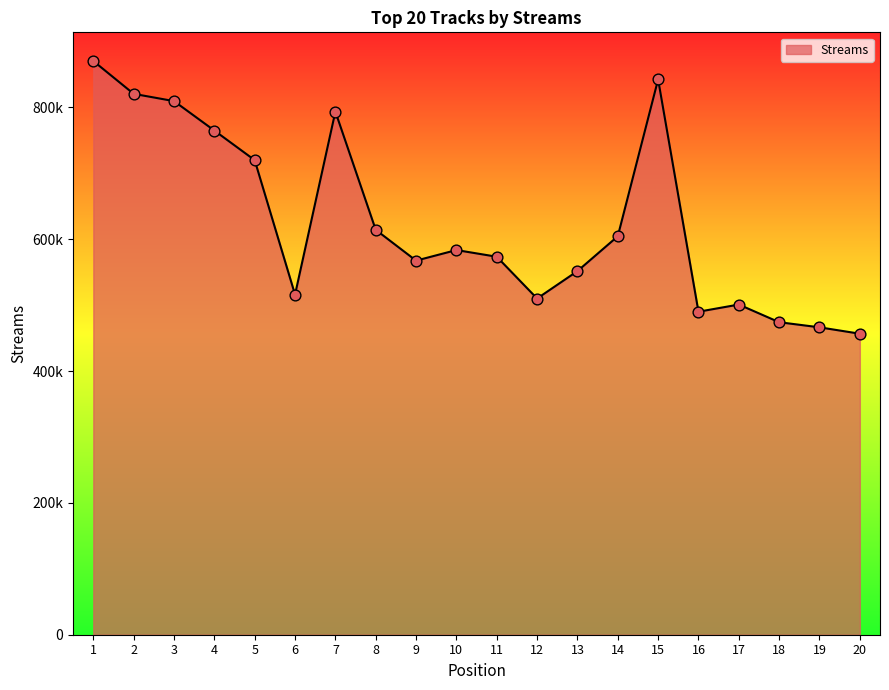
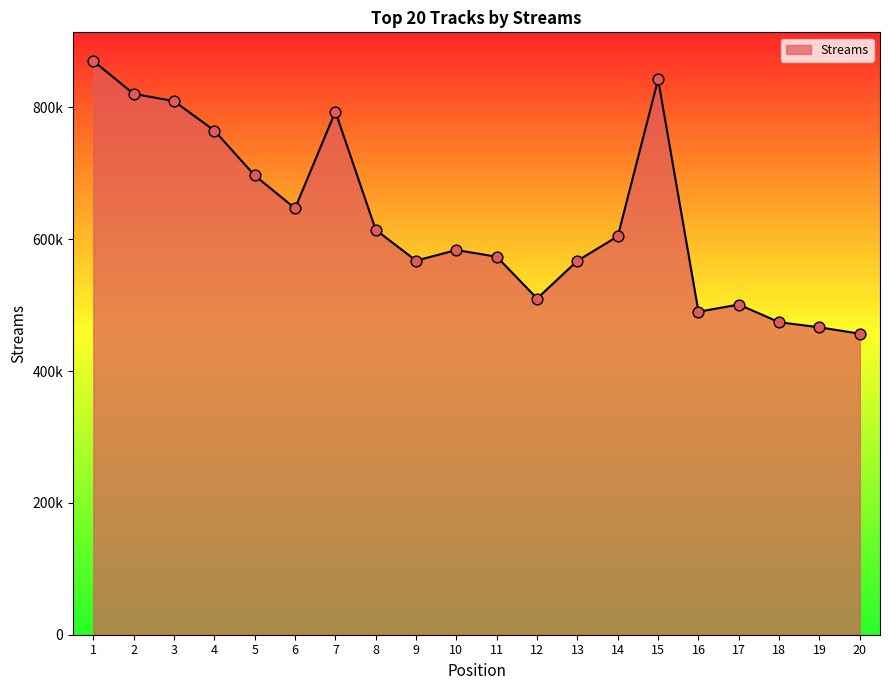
5: 720000 -> 700000
6: 520000 -> 650000
13: 550000 -> 570000
